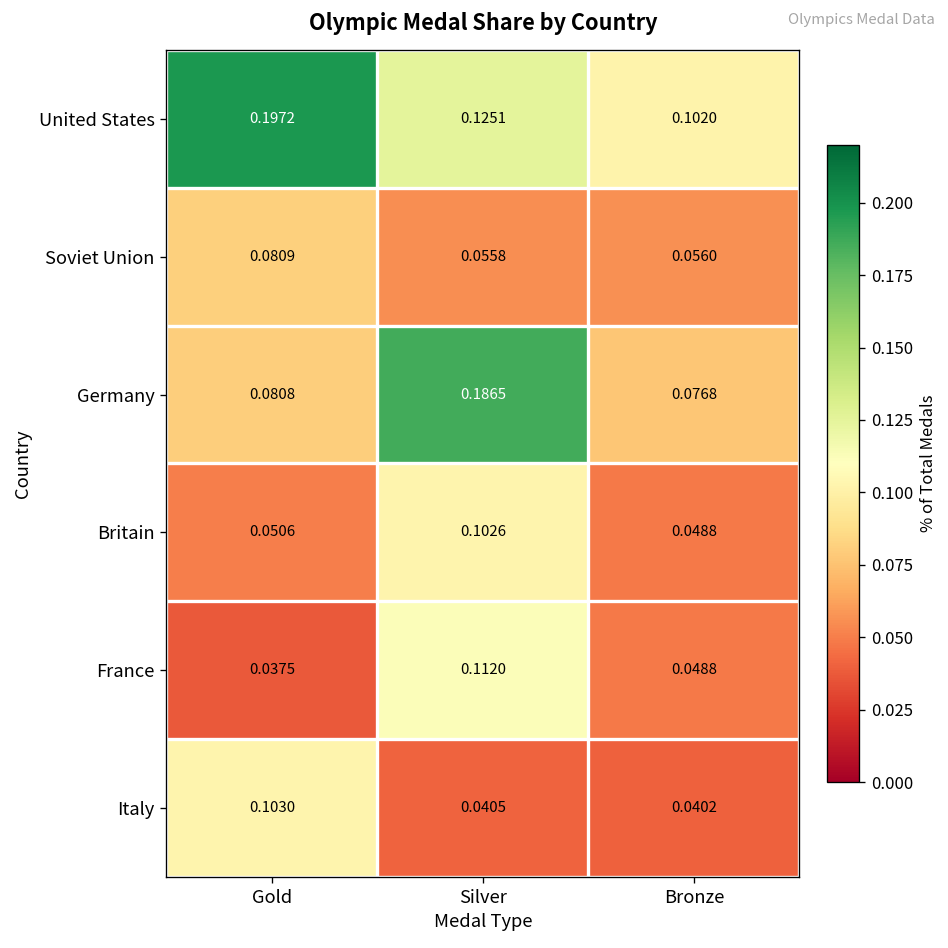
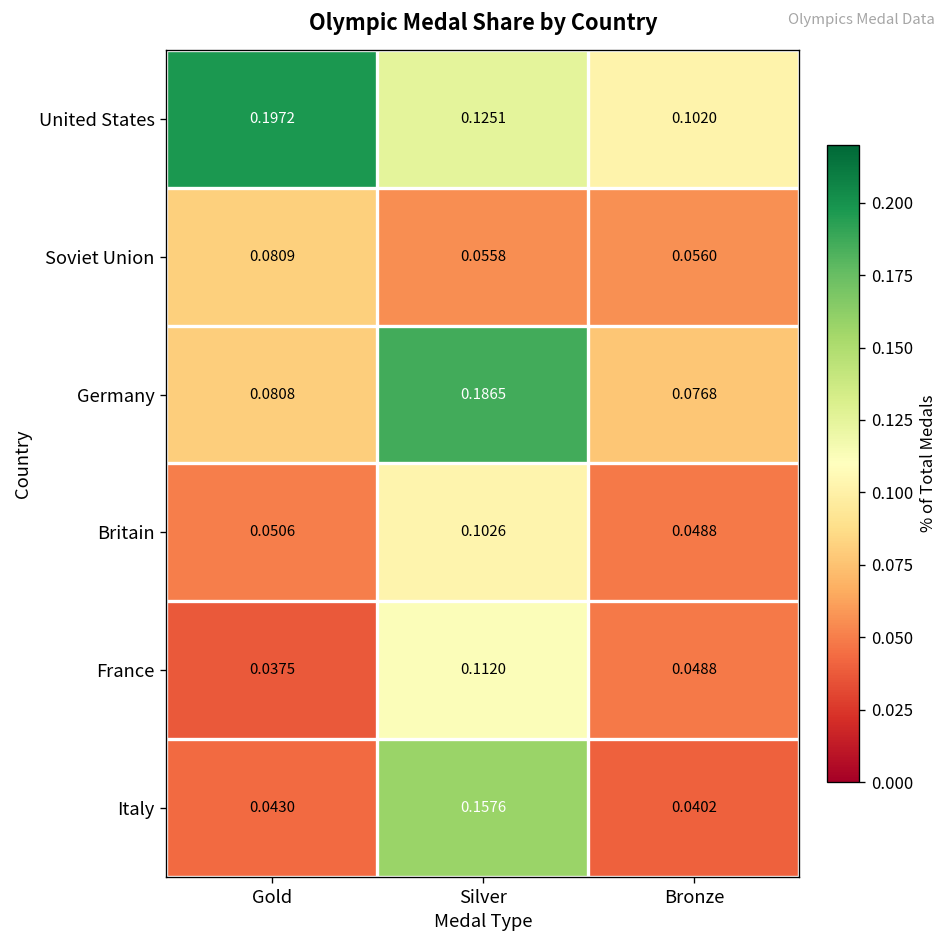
Italy, Gold: 0.1030 -> 0.0430
Italy, Silver: 0.0405 -> 0.1576
